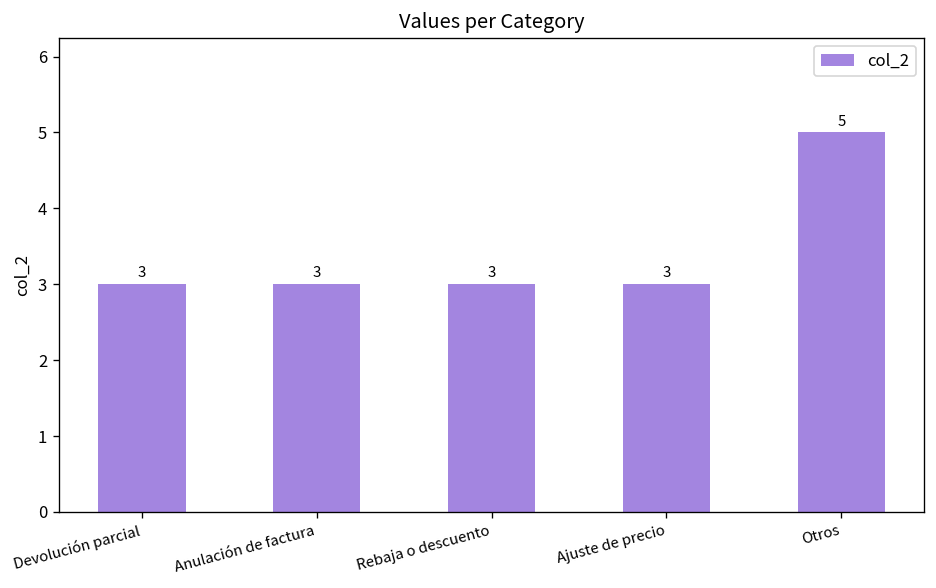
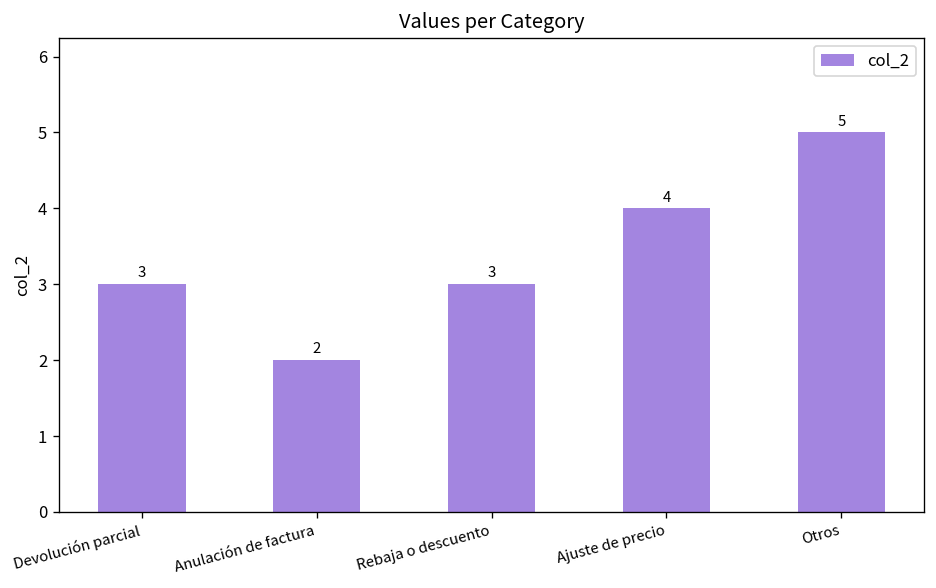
Anulación de factura: 3 -> 2
Ajuste de precio: 3 -> 4
